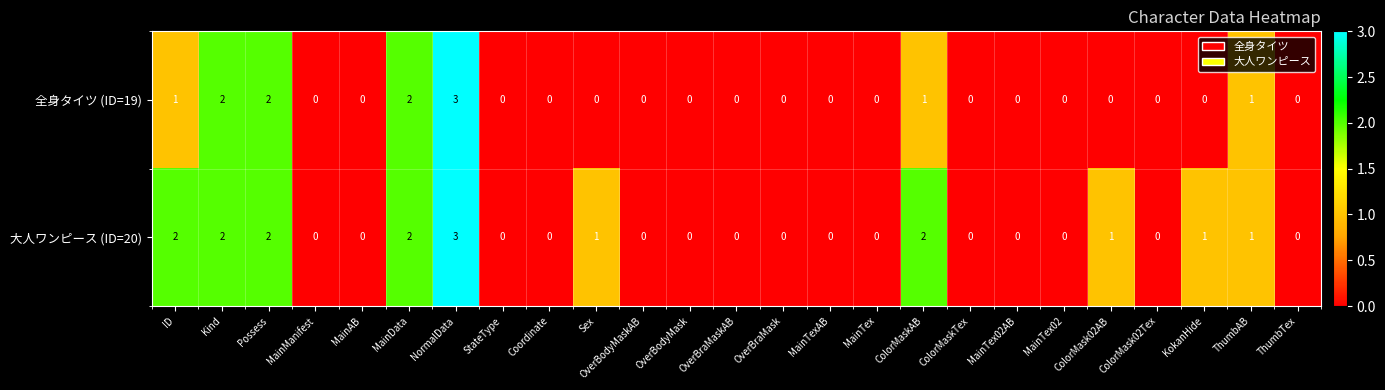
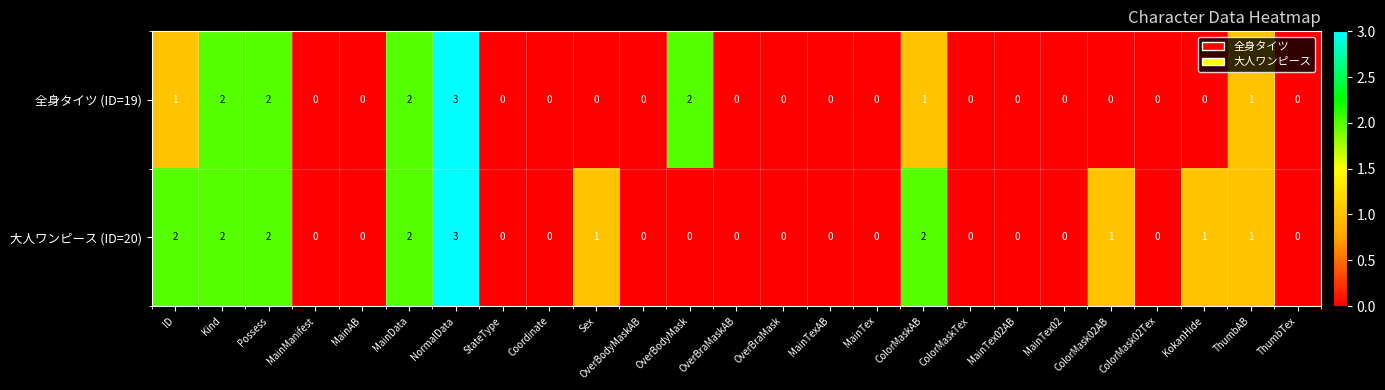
全身タイツ (ID=19), OverBodyMask: 0 -> 2
